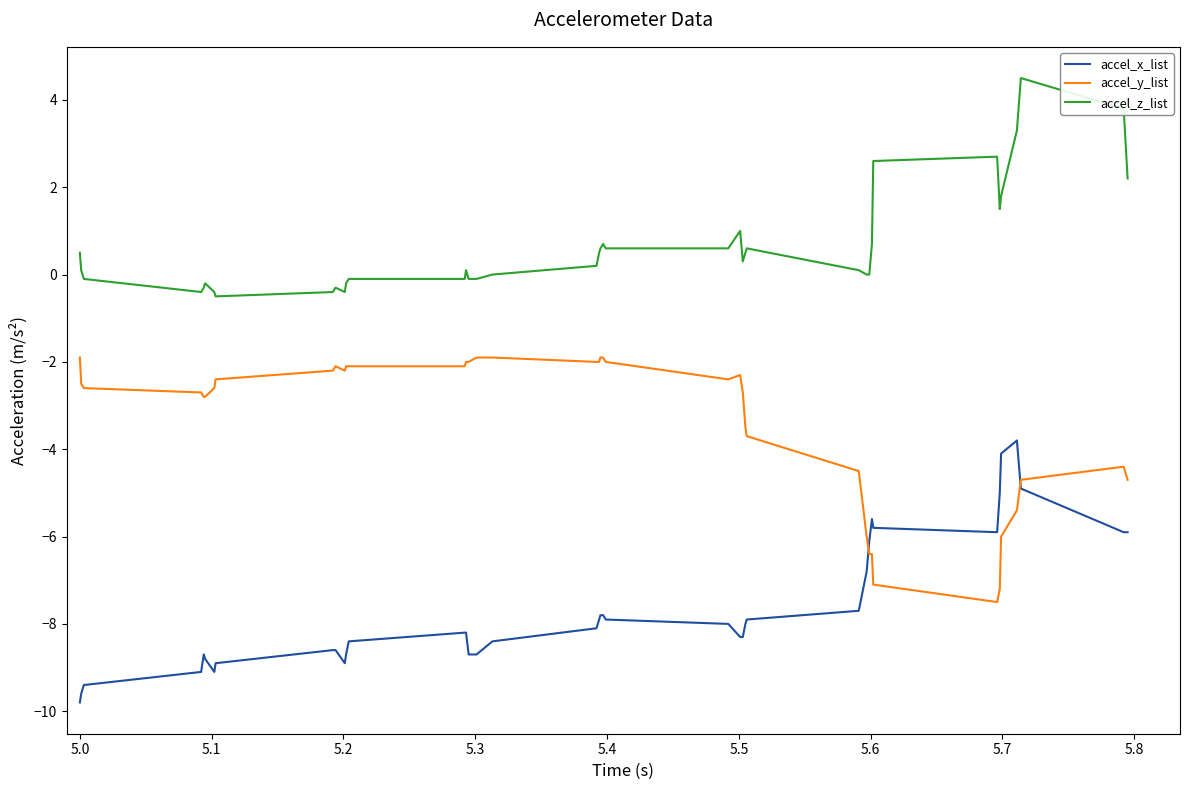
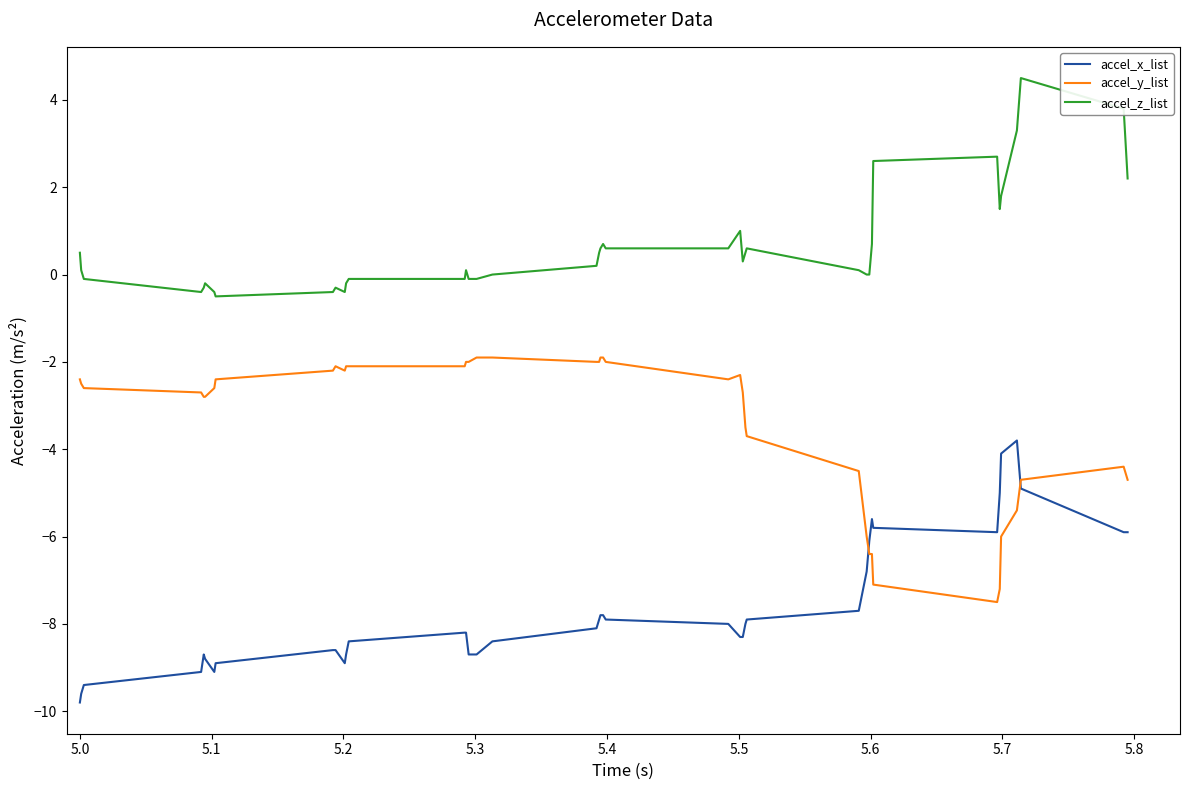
accel_y_list, 5.0: -1.9 -> -2.4
